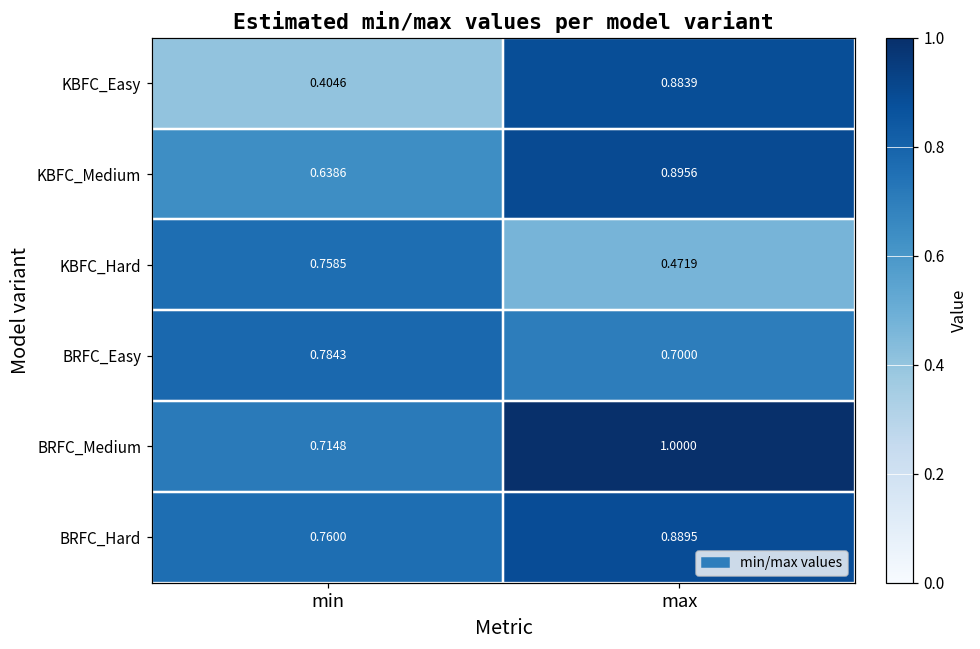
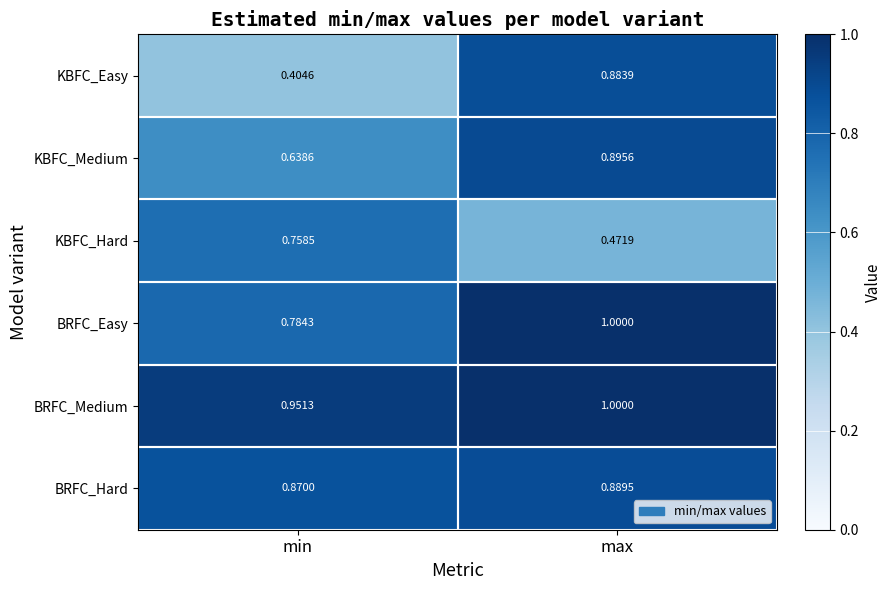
BRFC_Easy, max: 0.7000 -> 1.0000
BRFC_Medium, min: 0.7148 -> 0.9513
BRFC_Hard, min: 0.7600 -> 0.8700
